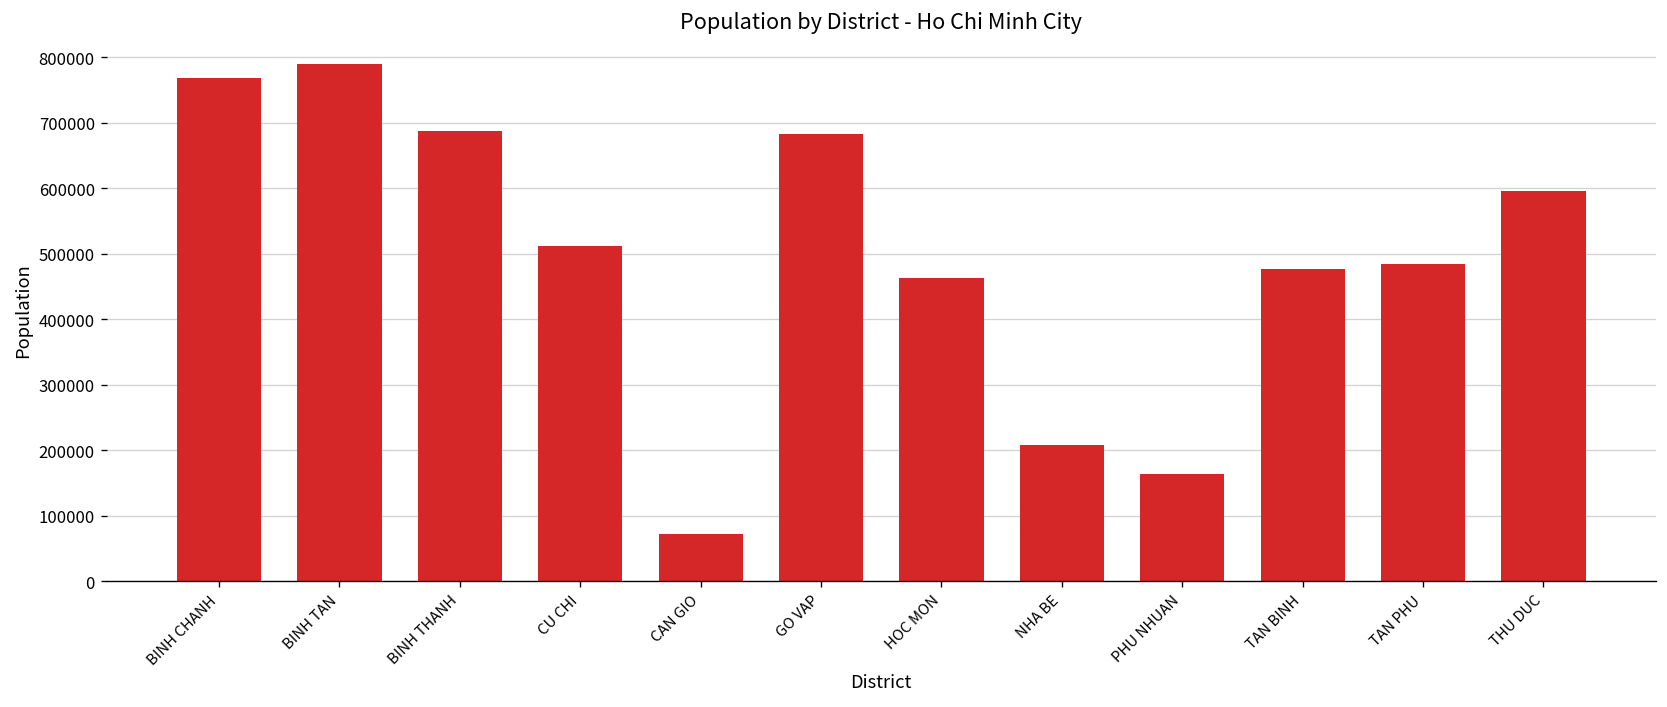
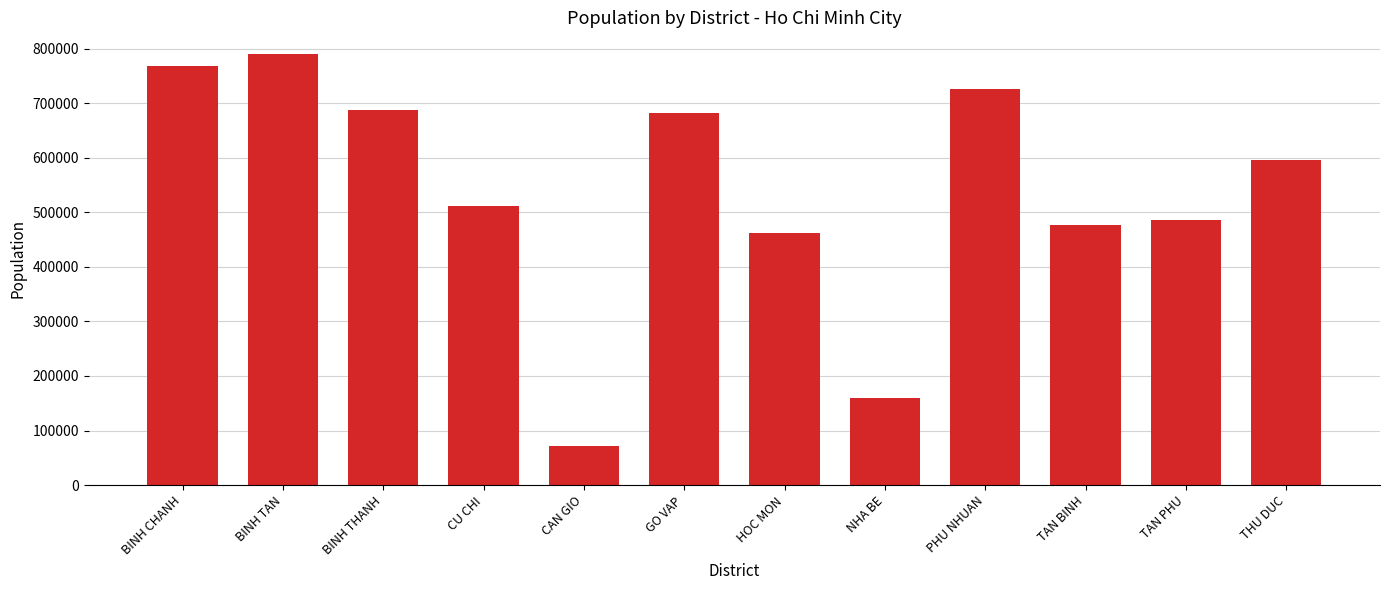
NHA BE: 210000 -> 160000
PHU NHUAN: 160000 -> 730000
